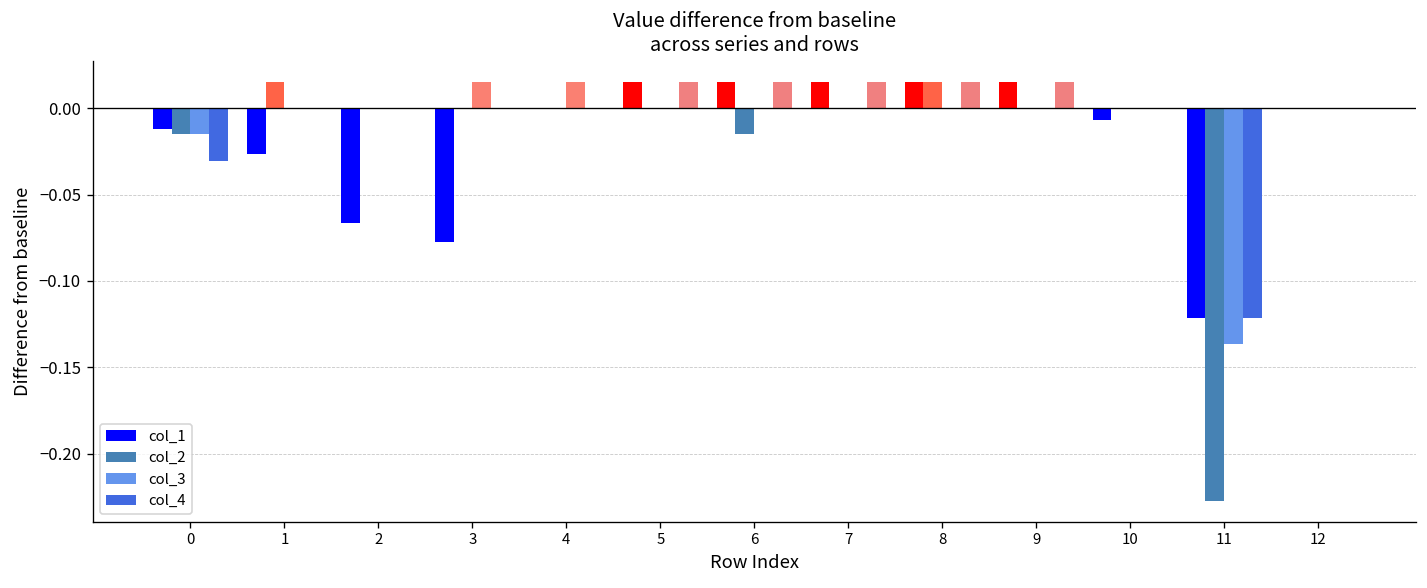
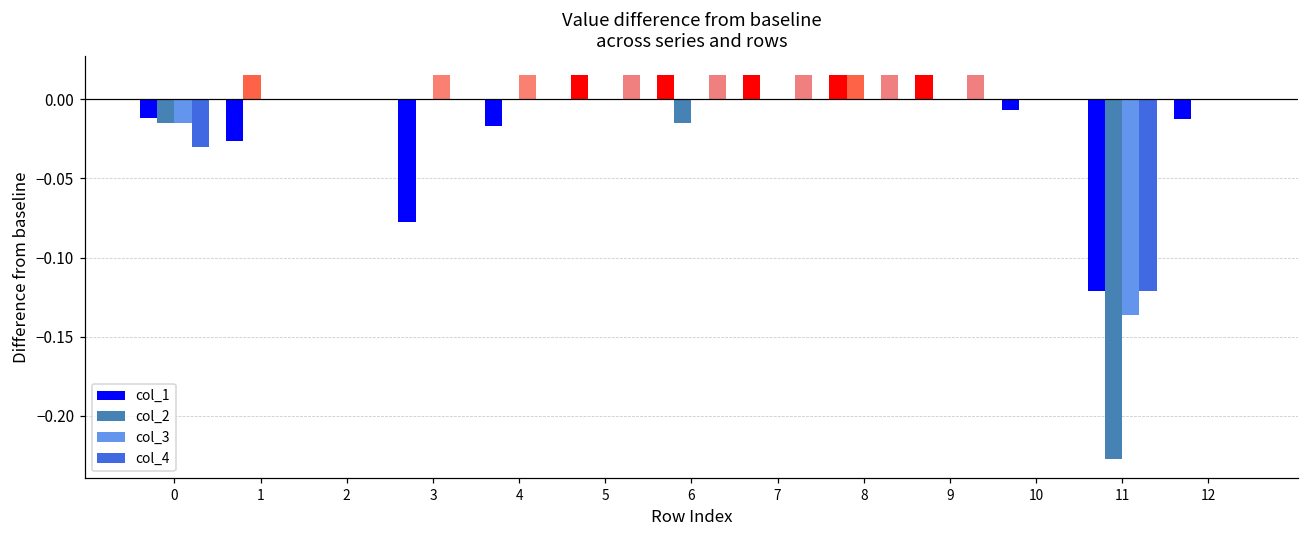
col_1, 2: -0.066 -> 0.000
col_1, 4: 0.000 -> -0.017
col_1, 12: 0.000 -> -0.013
